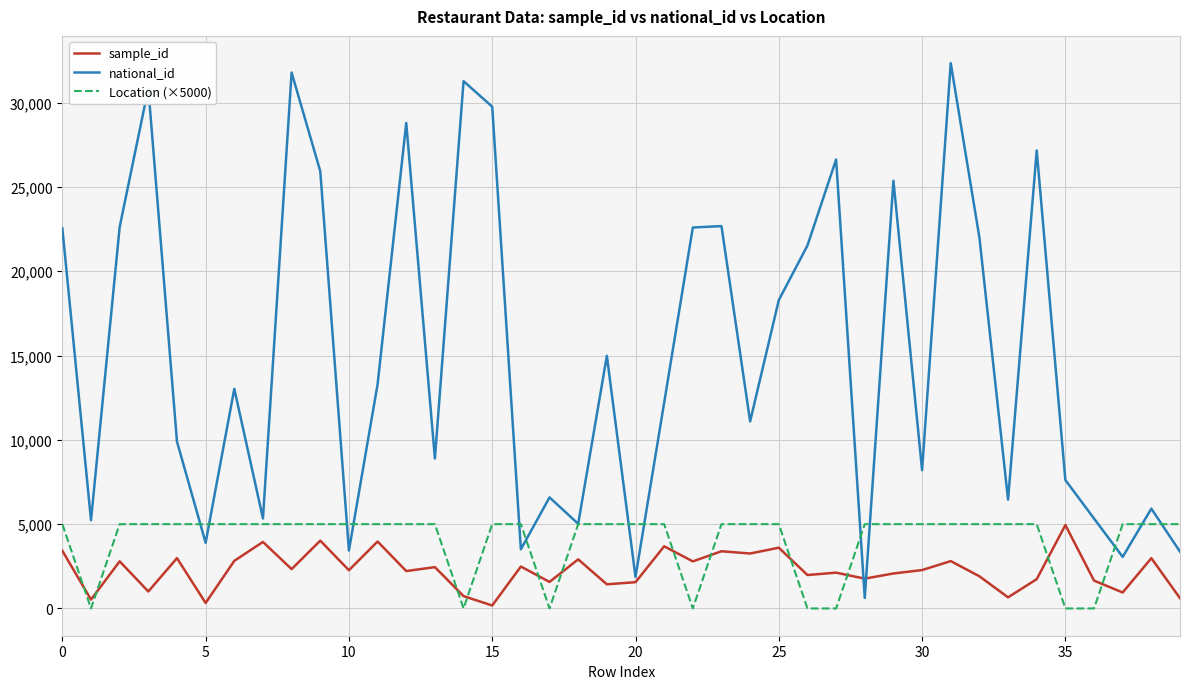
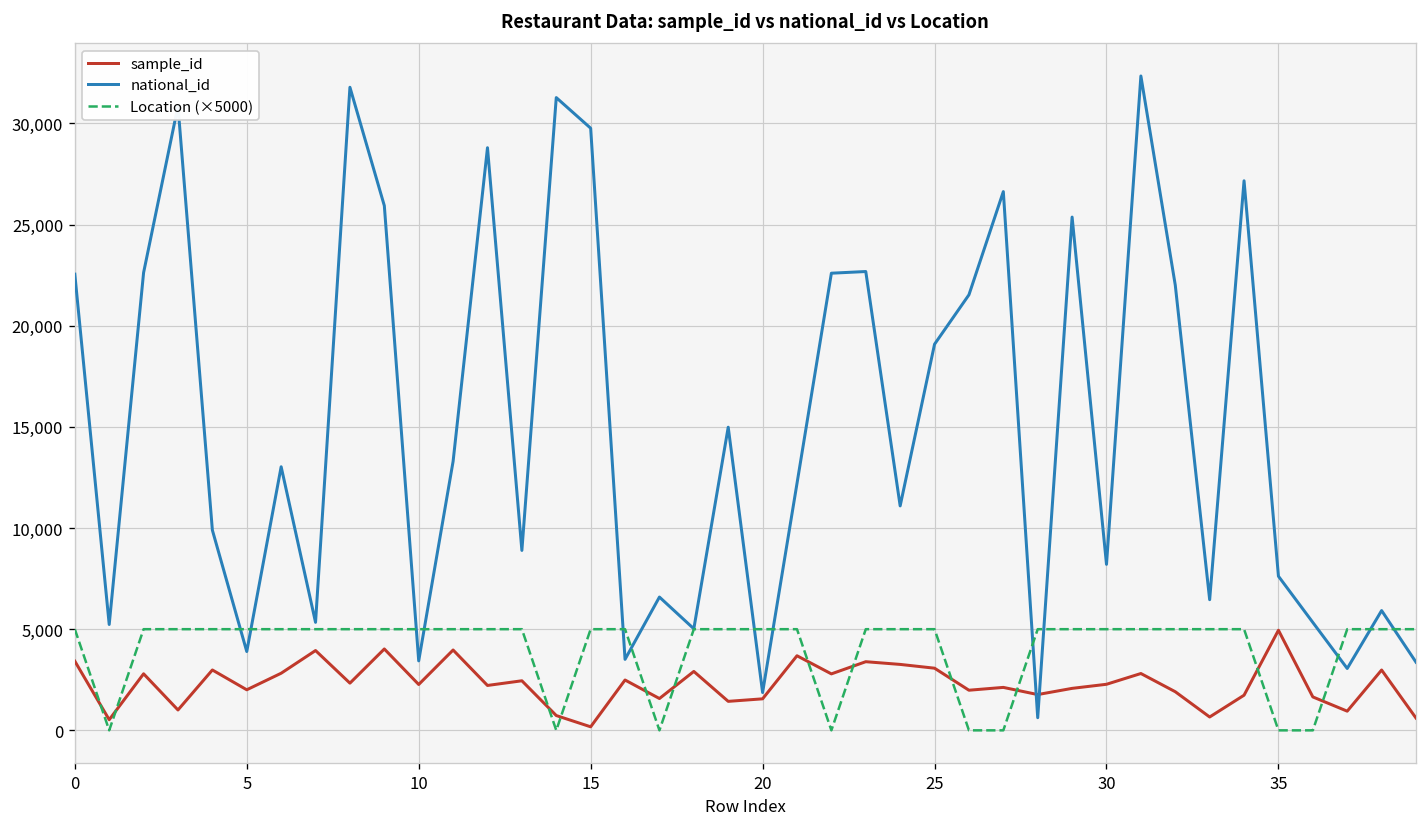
sample_id, 5: 300 -> 2,000
sample_id, 25: 3,600 -> 3,100
national_id, 25: 18,300 -> 19,100
